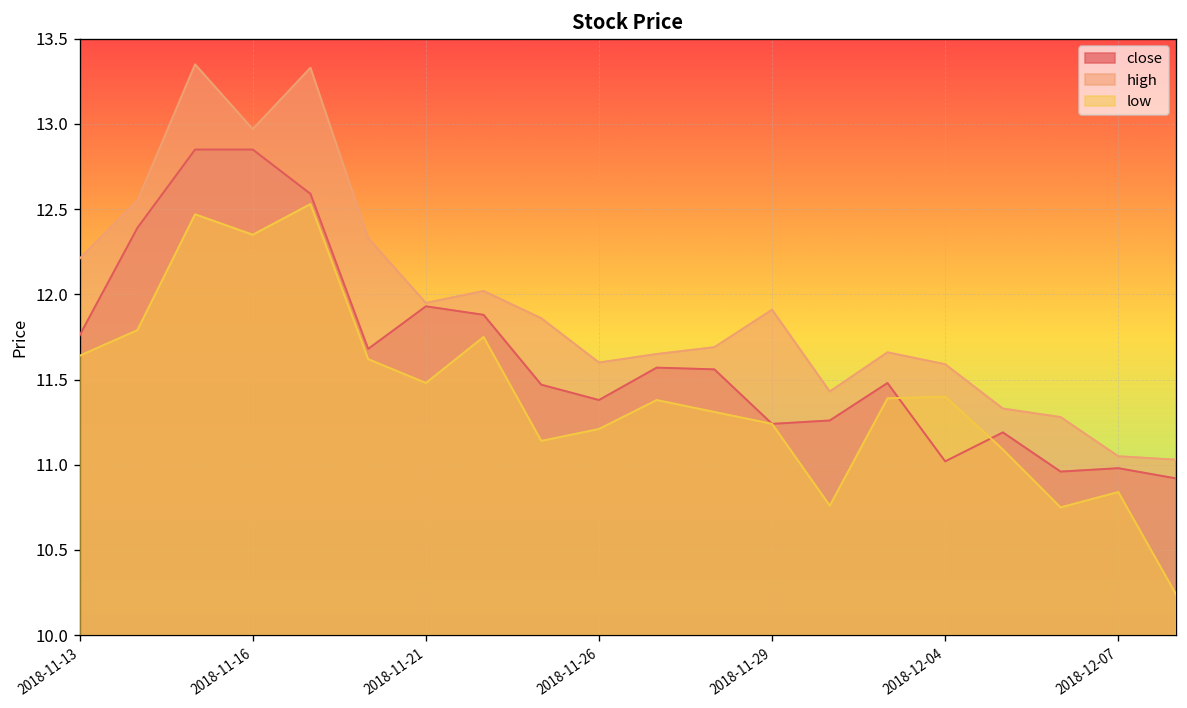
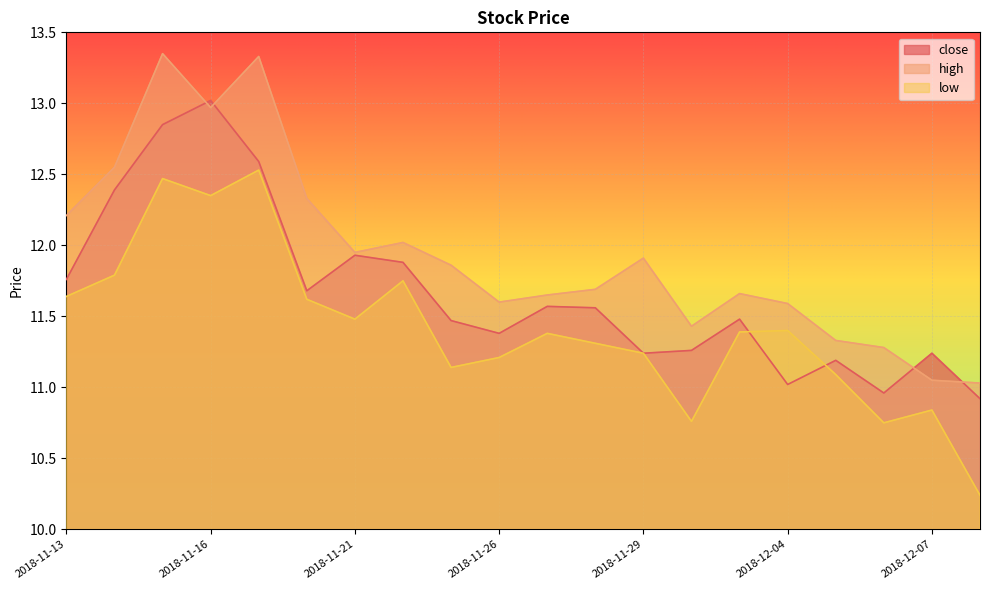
close, 2018-11-16: 12.85 -> 13.02
close, 2018-12-07: 10.98 -> 11.24
